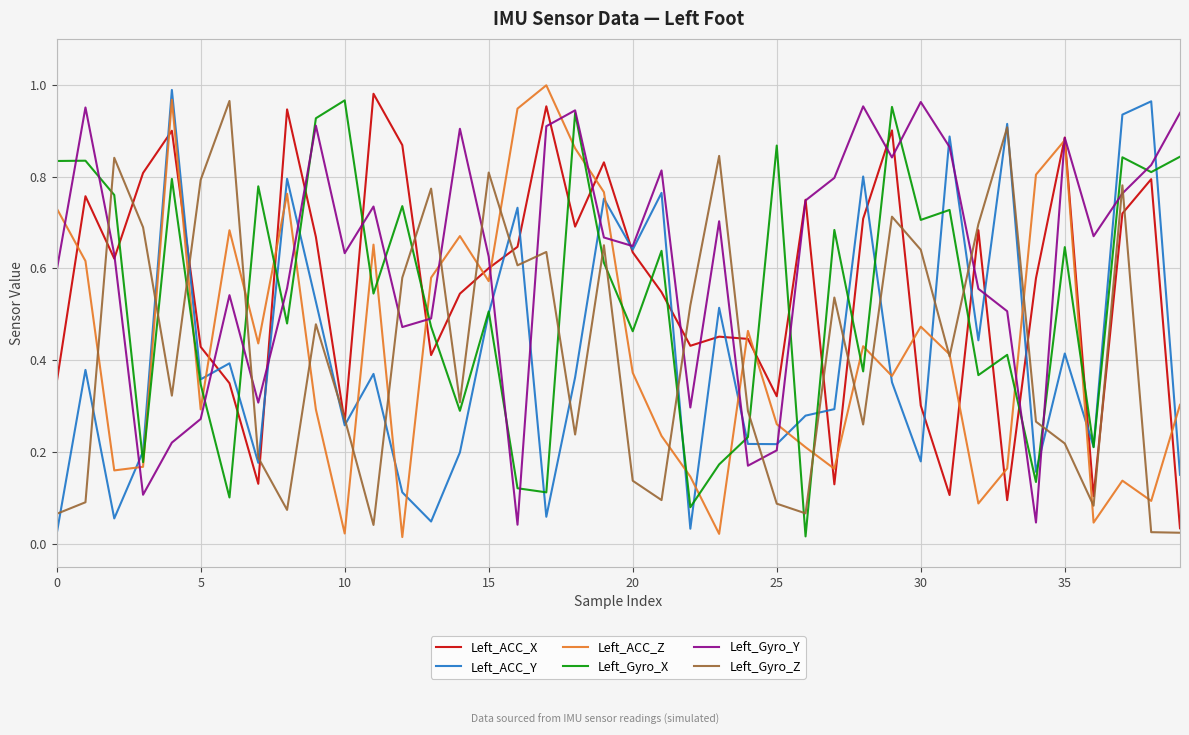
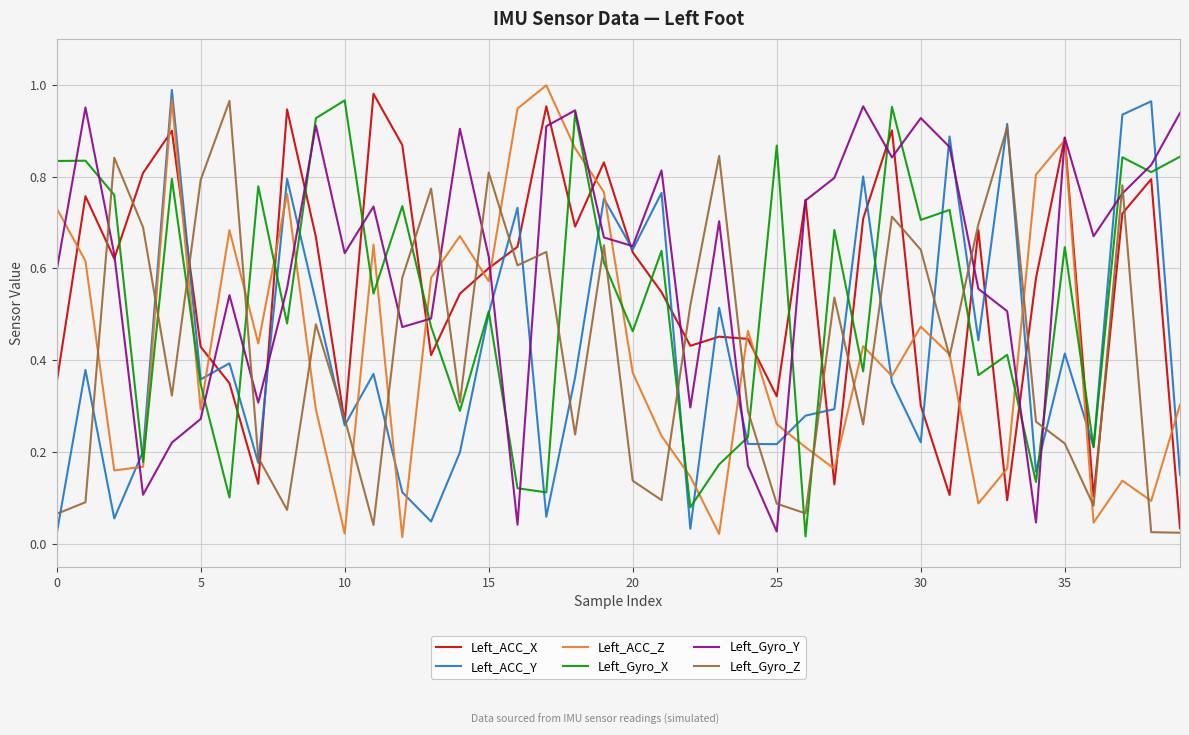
Left_Gyro_Y, 25: 0.20 -> 0.03
Left_ACC_Y, 30: 0.18 -> 0.22
Left_Gyro_Y, 30: 0.96 -> 0.93
